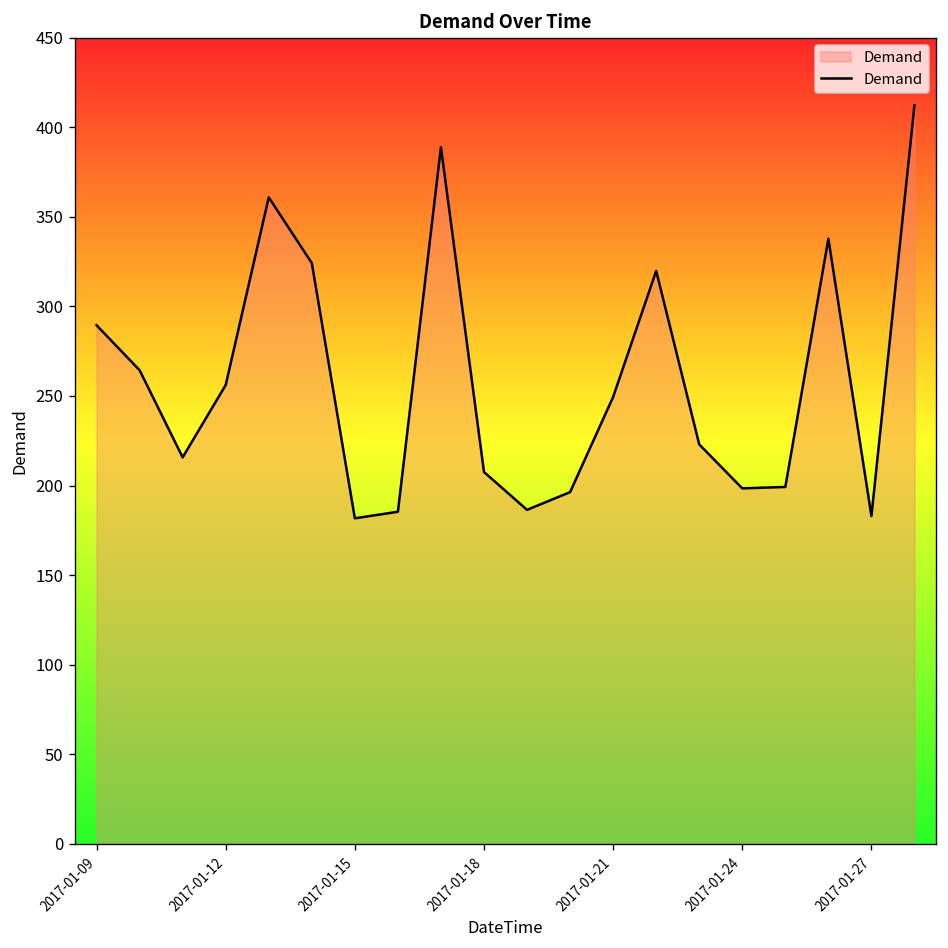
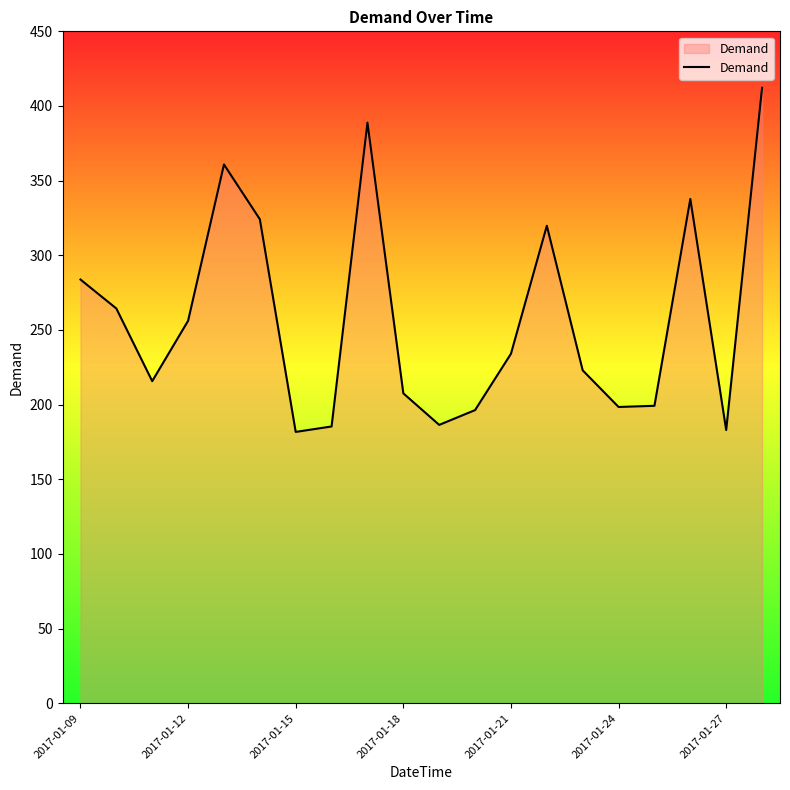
2017-01-09: 289 -> 284
2017-01-21: 249 -> 234
